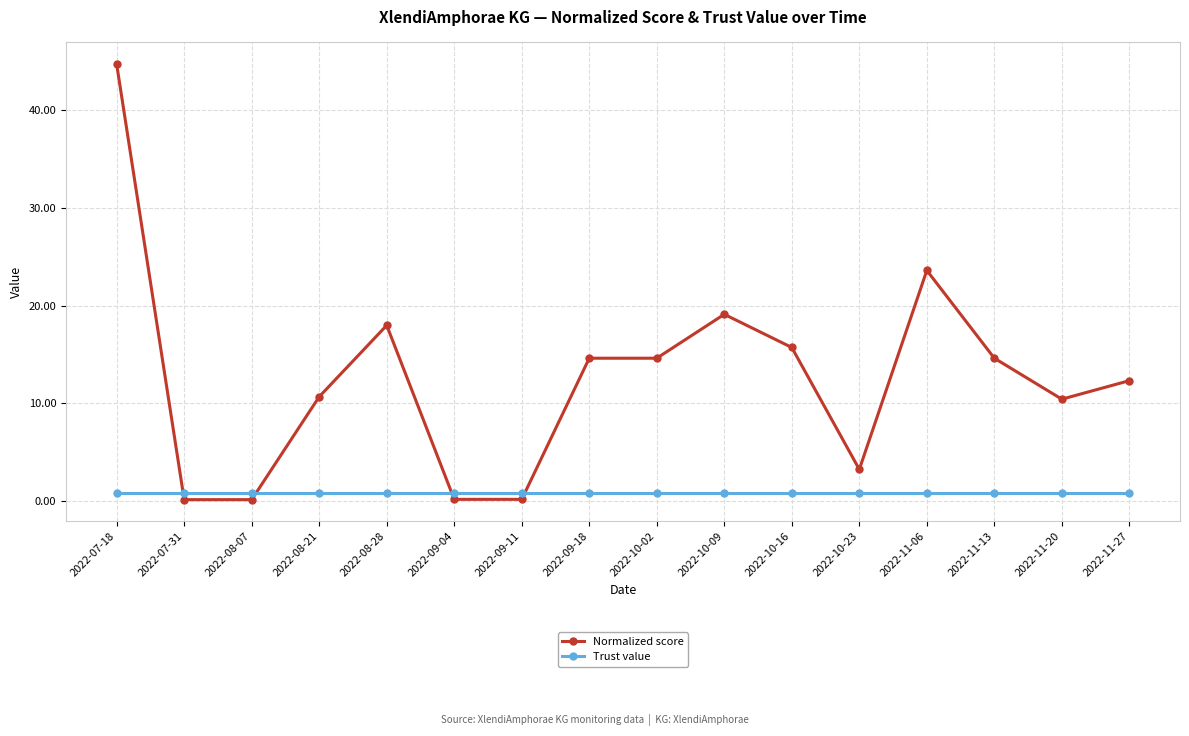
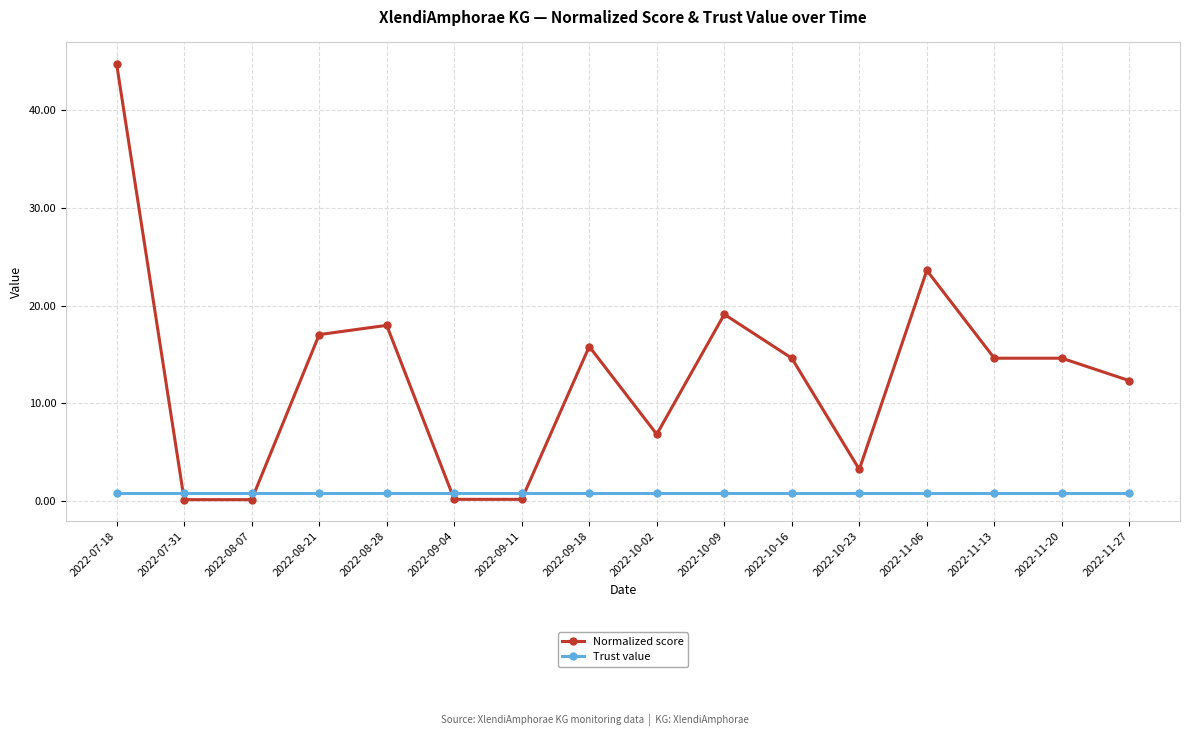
Normalized score, 2022-08-21: 11 -> 17
Normalized score, 2022-09-18: 15 -> 16
Normalized score, 2022-10-02: 15 -> 7
Normalized score, 2022-10-16: 16 -> 15
Normalized score, 2022-11-20: 10 -> 15
